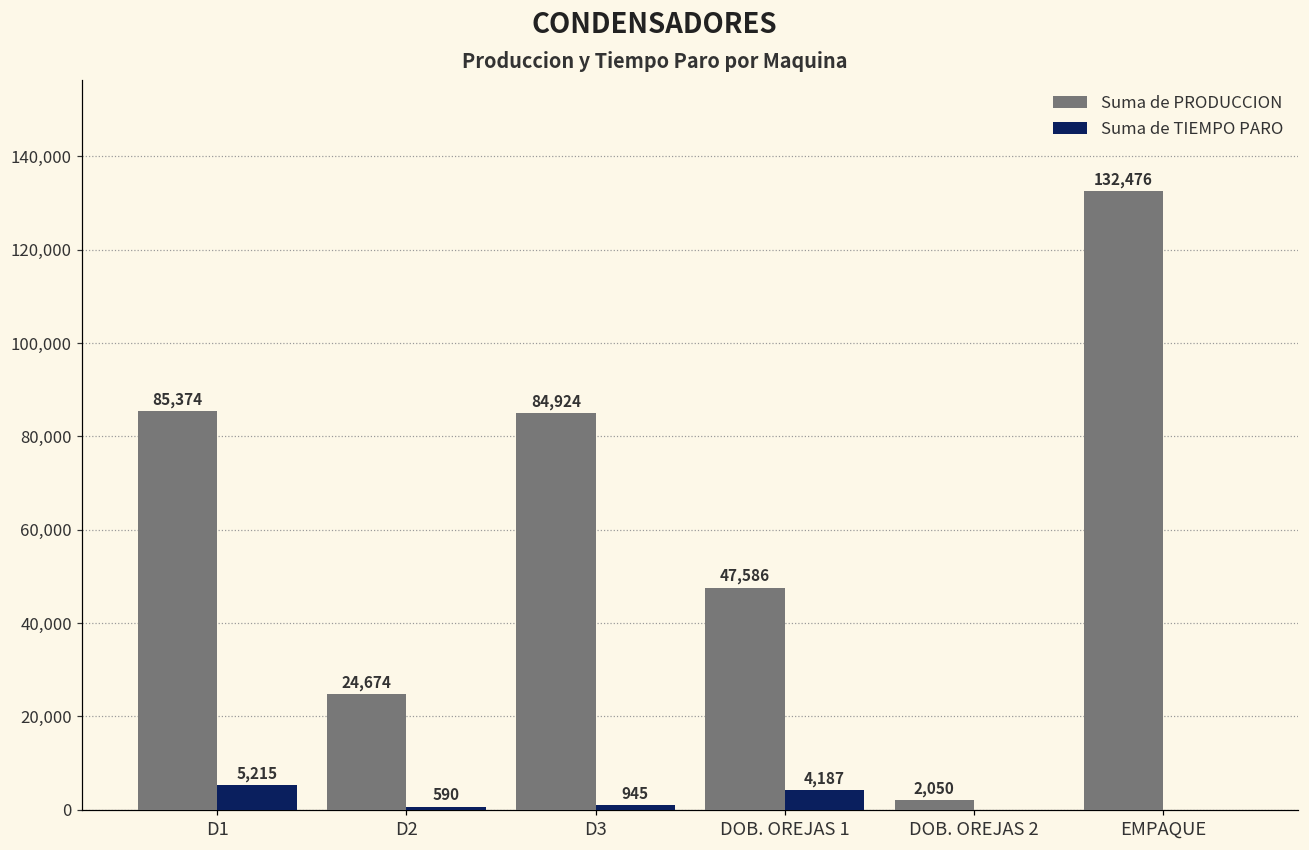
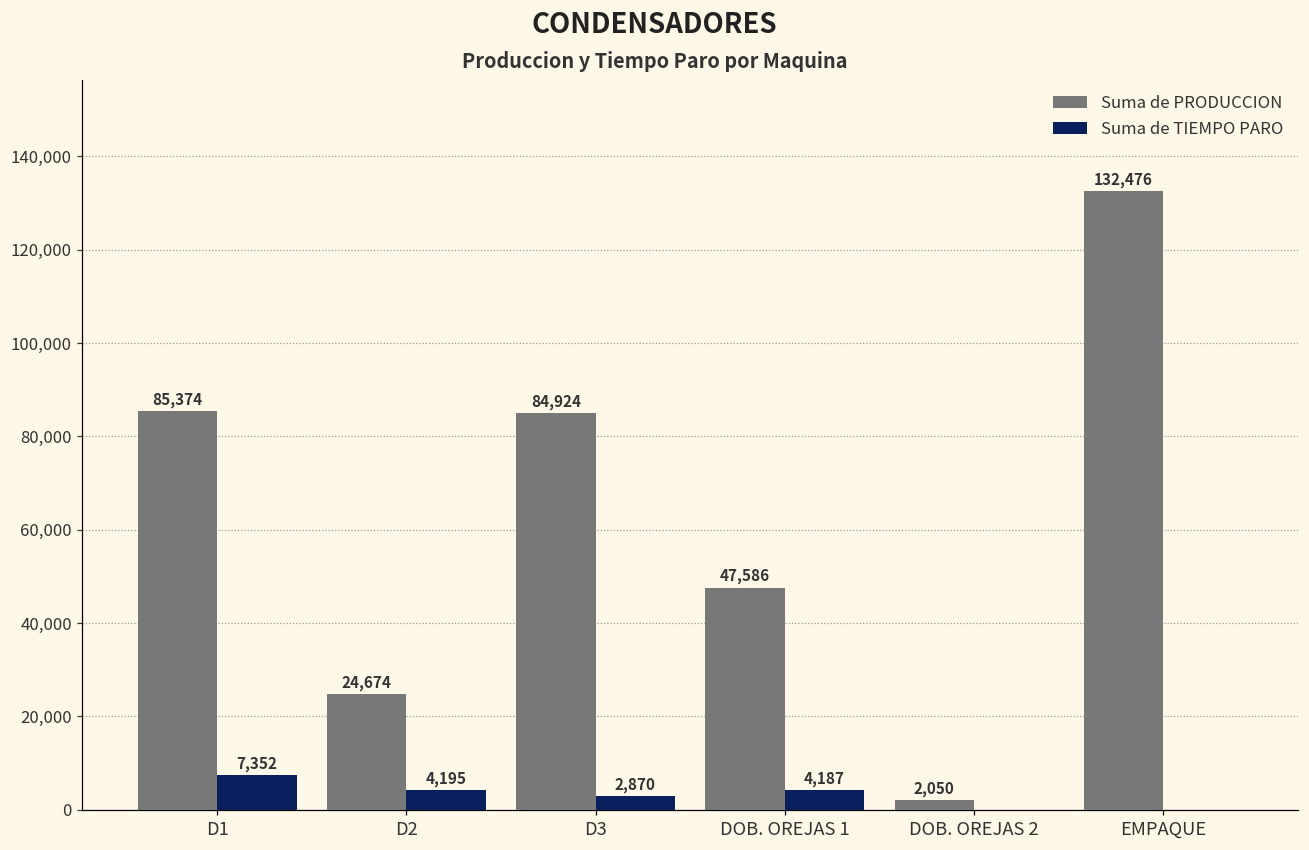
Suma de TIEMPO PARO, D1: 5,215 -> 7,352
Suma de TIEMPO PARO, D2: 590 -> 4,195
Suma de TIEMPO PARO, D3: 945 -> 2,870
